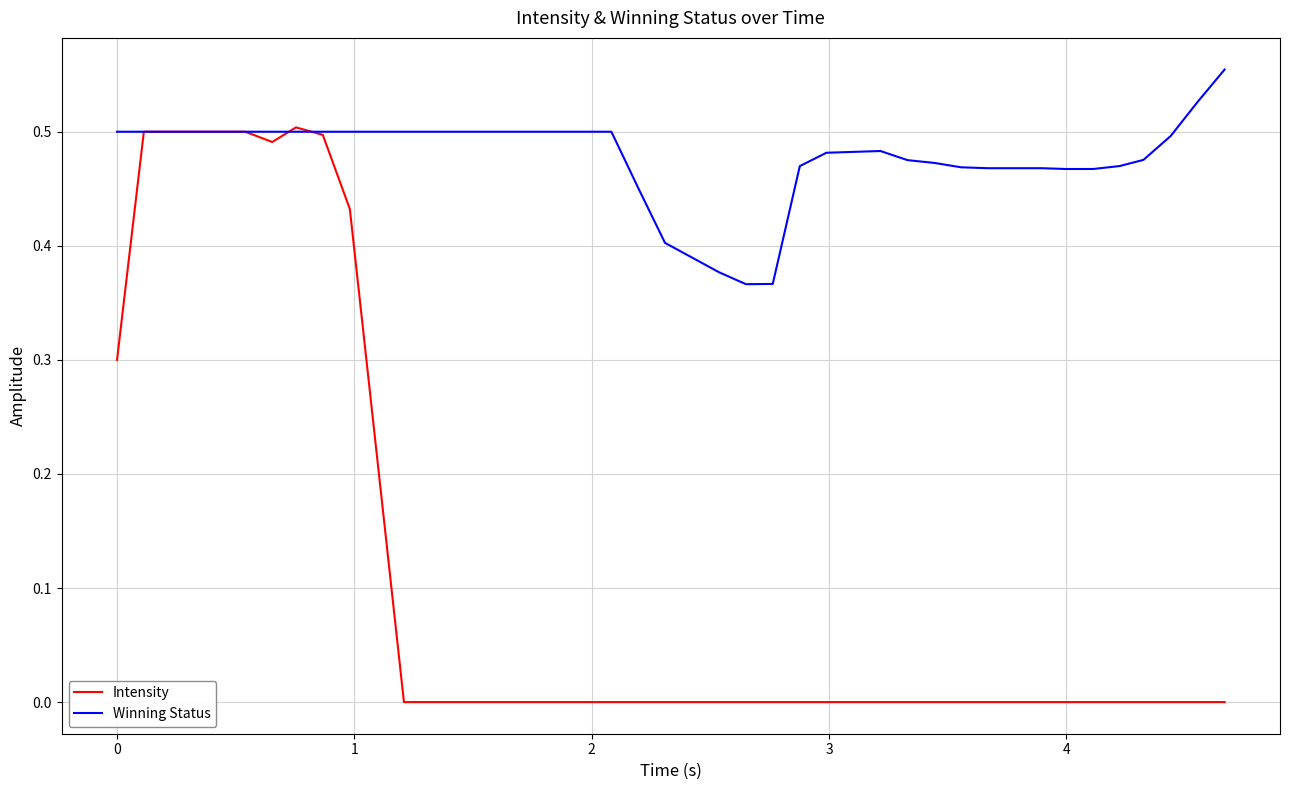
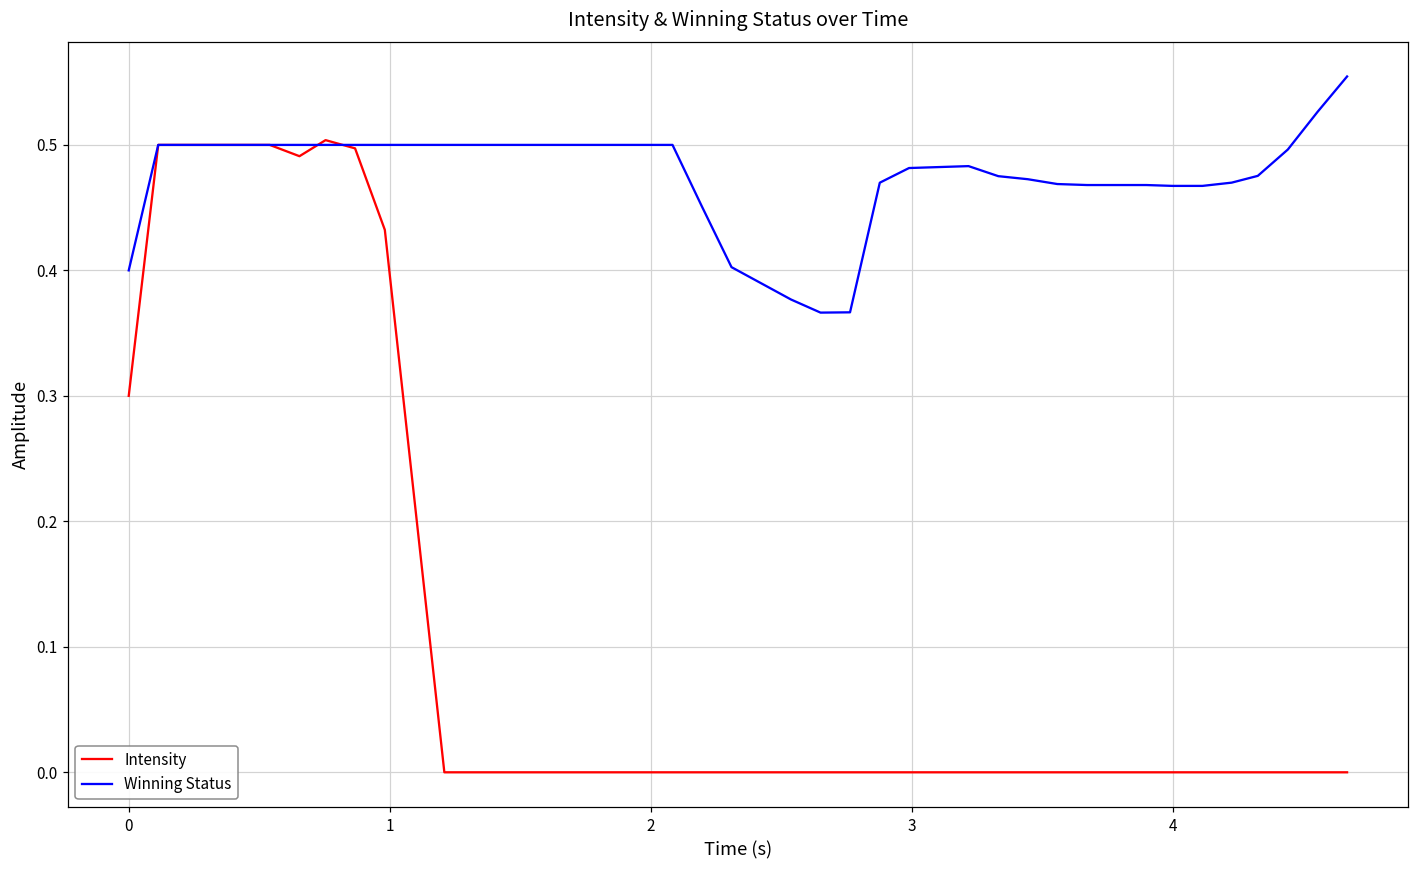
Winning Status, 0: 0.5 -> 0.4
